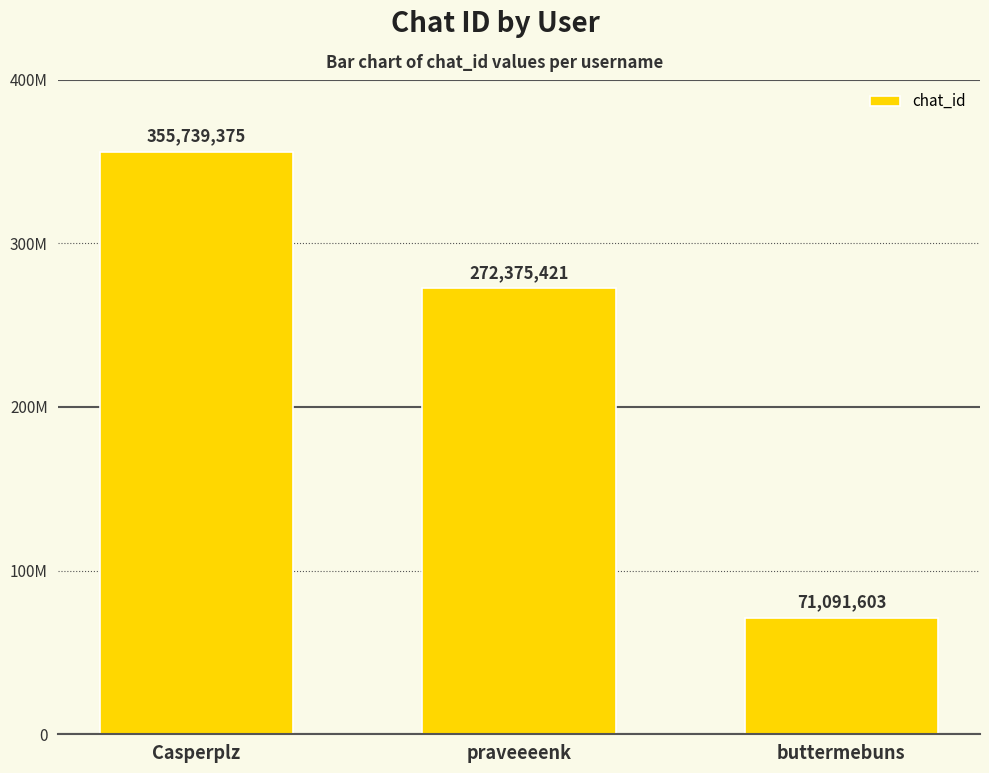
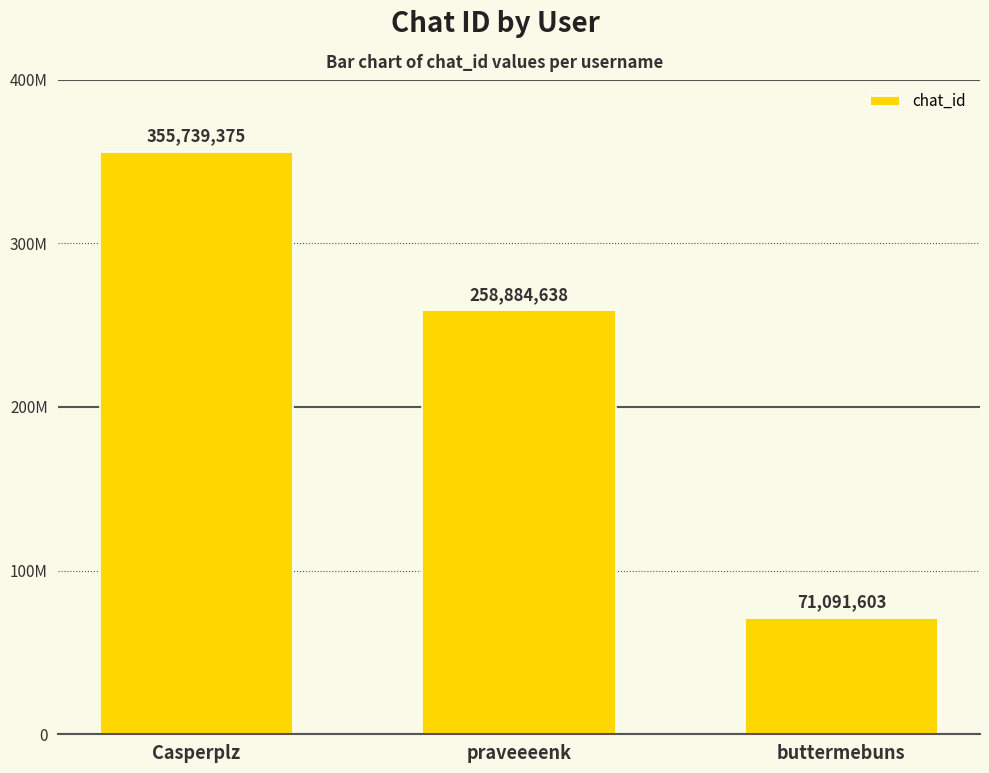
praveeeenk: 272,375,421 -> 258,884,638
